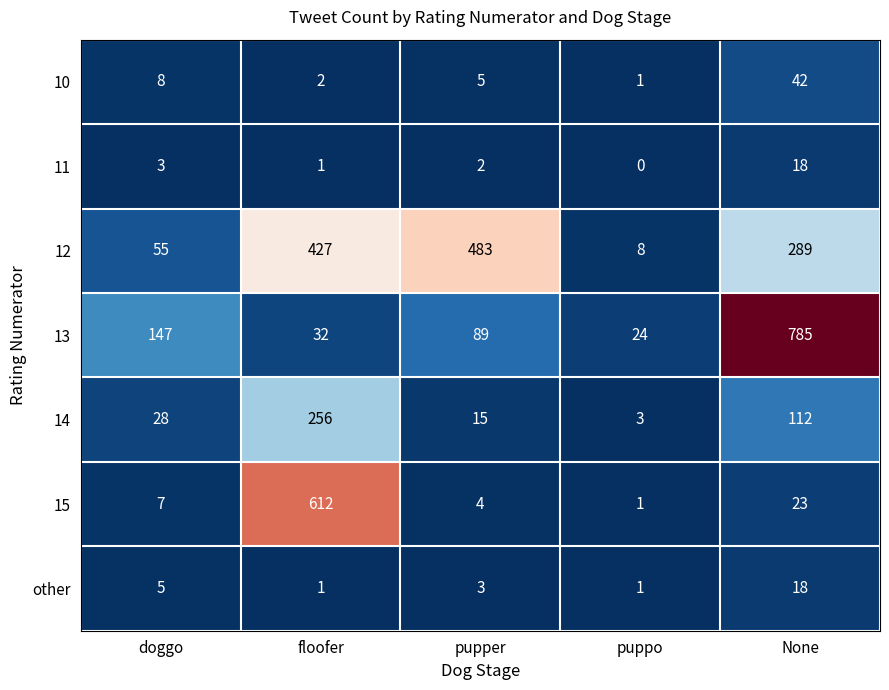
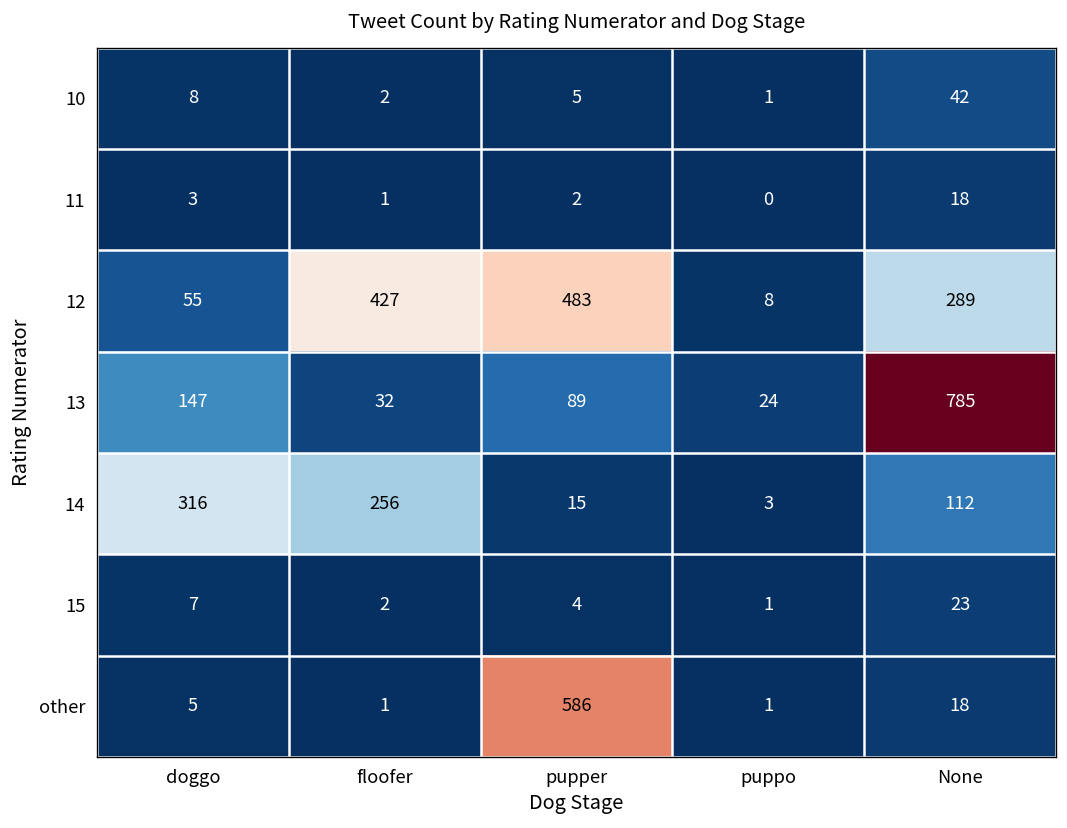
14, doggo: 28 -> 316
15, floofer: 612 -> 2
other, pupper: 3 -> 586
